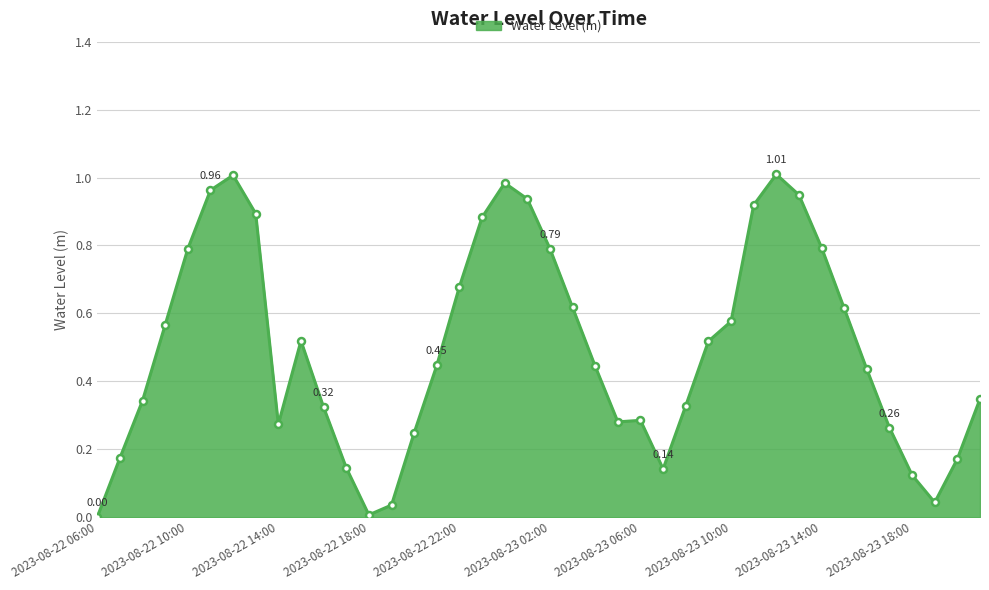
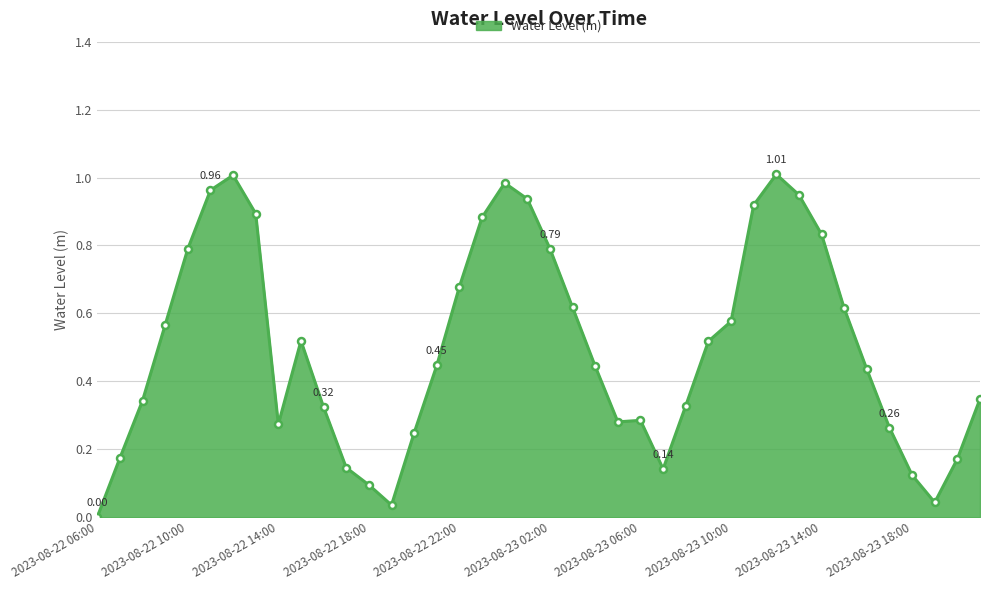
2023-08-22 18:00: 0.01 -> 0.09
2023-08-23 14:00: 0.79 -> 0.83
